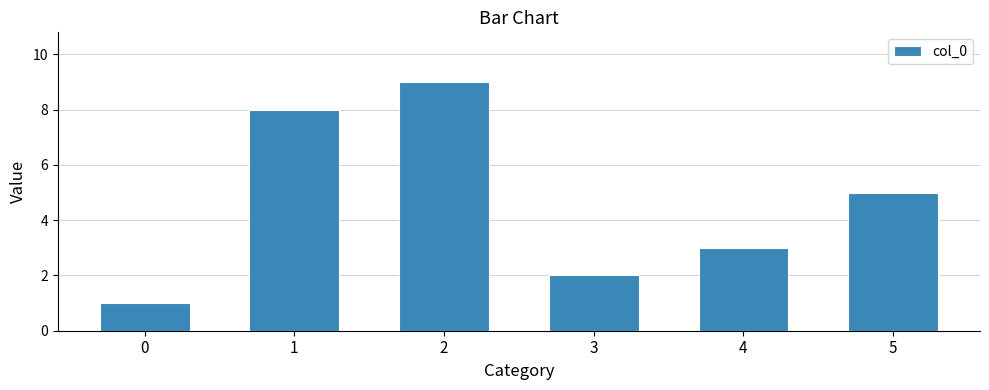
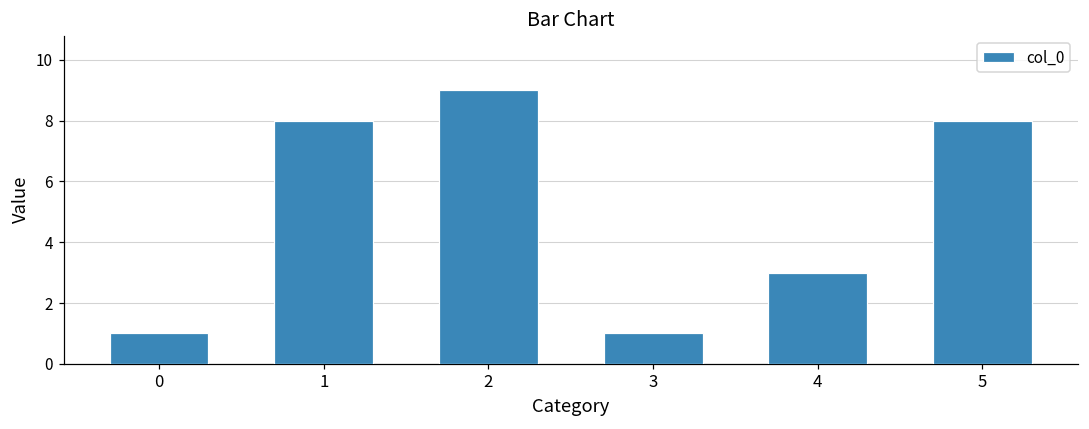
3: 2 -> 1
5: 5 -> 8
